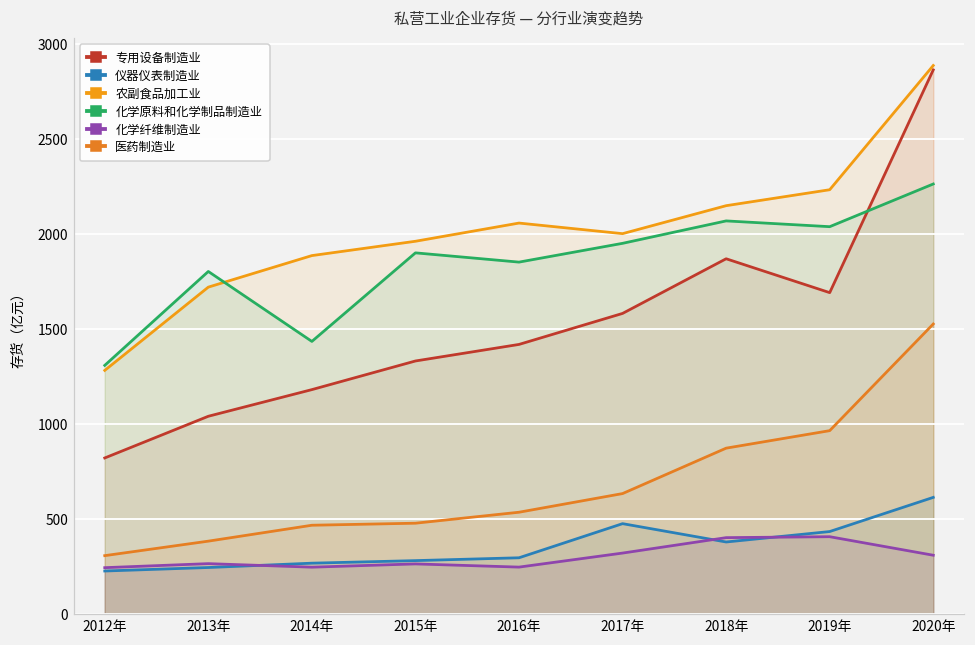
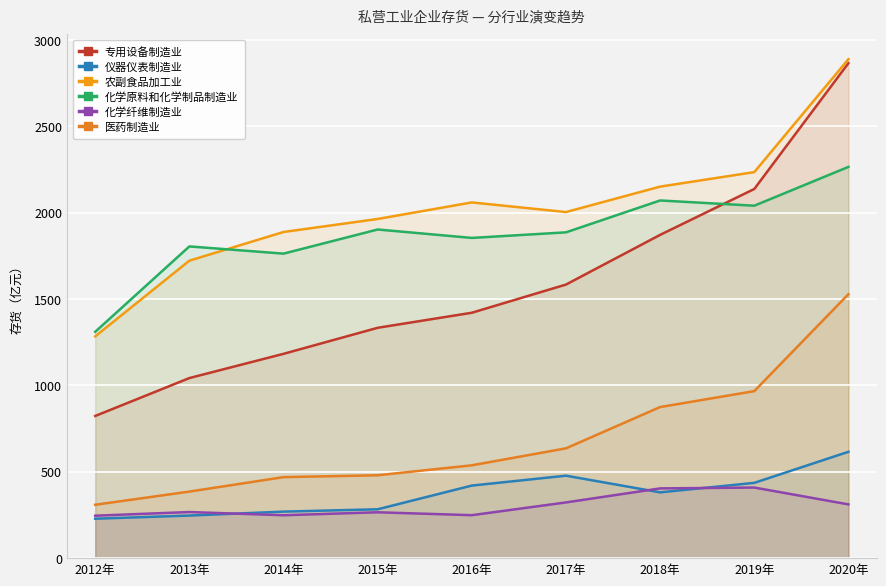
化学原料和化学制品制造业, 2014年: 1440 -> 1760
仪器仪表制造业, 2016年: 300 -> 420
化学原料和化学制品制造业, 2017年: 1950 -> 1890
专用设备制造业, 2019年: 1690 -> 2140
